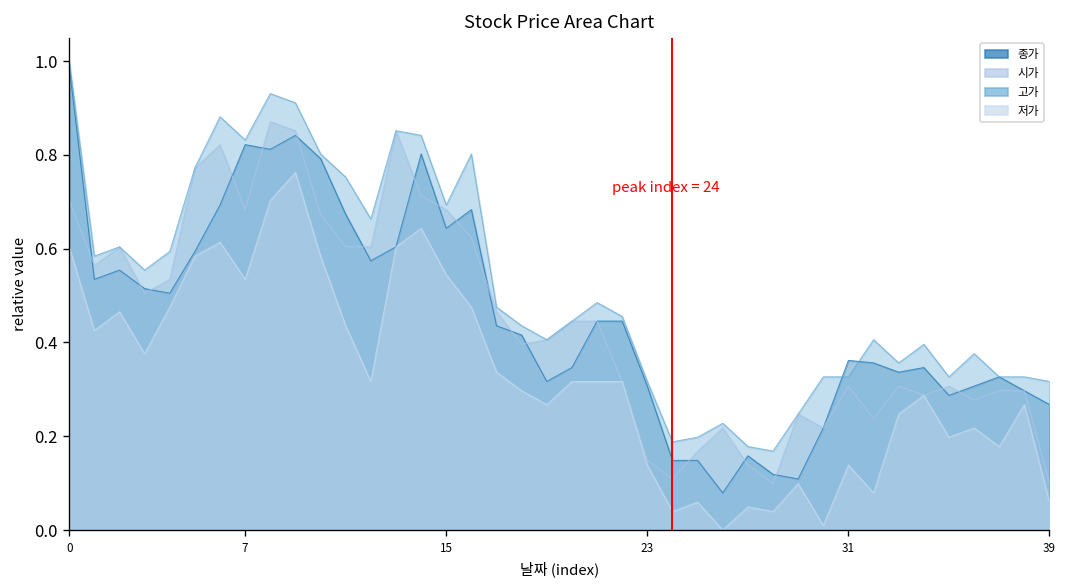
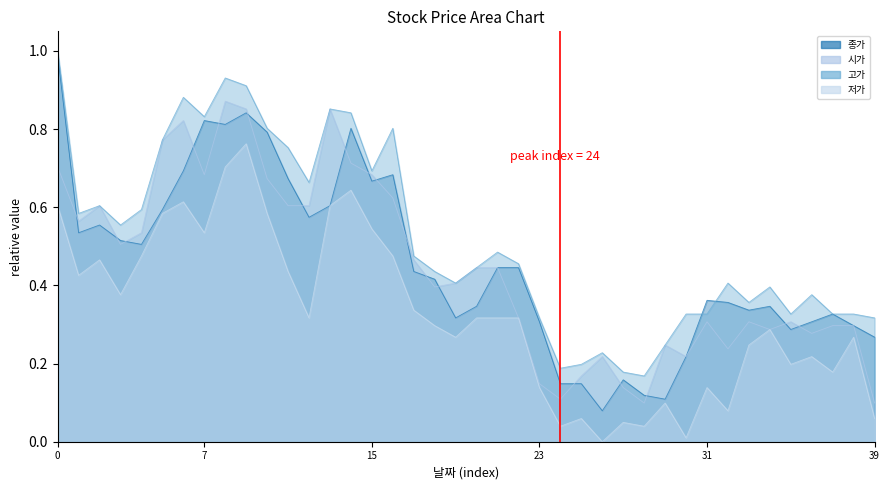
종가, 15: 0.64 -> 0.67
